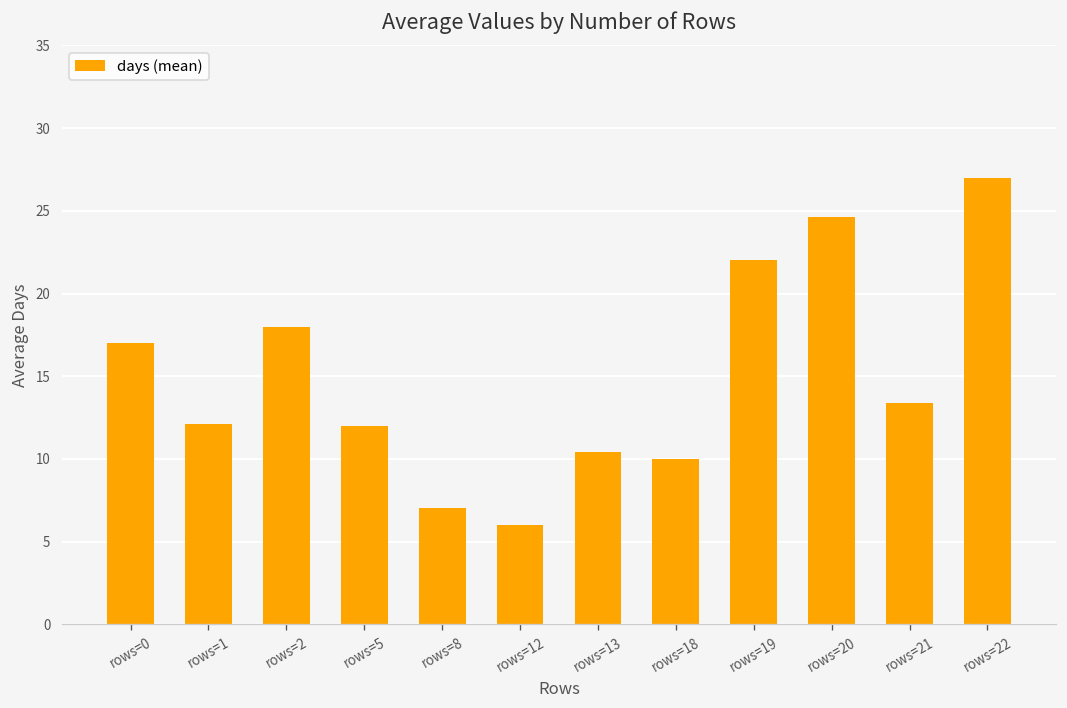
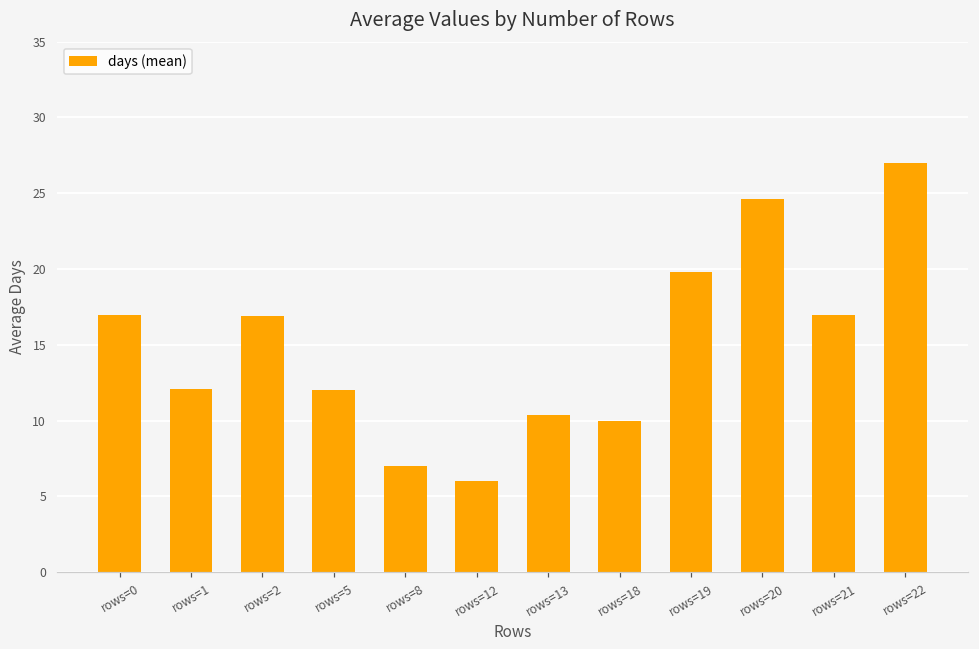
rows=2: 18.0 -> 16.9
rows=19: 22.0 -> 19.8
rows=21: 13.4 -> 17.0
